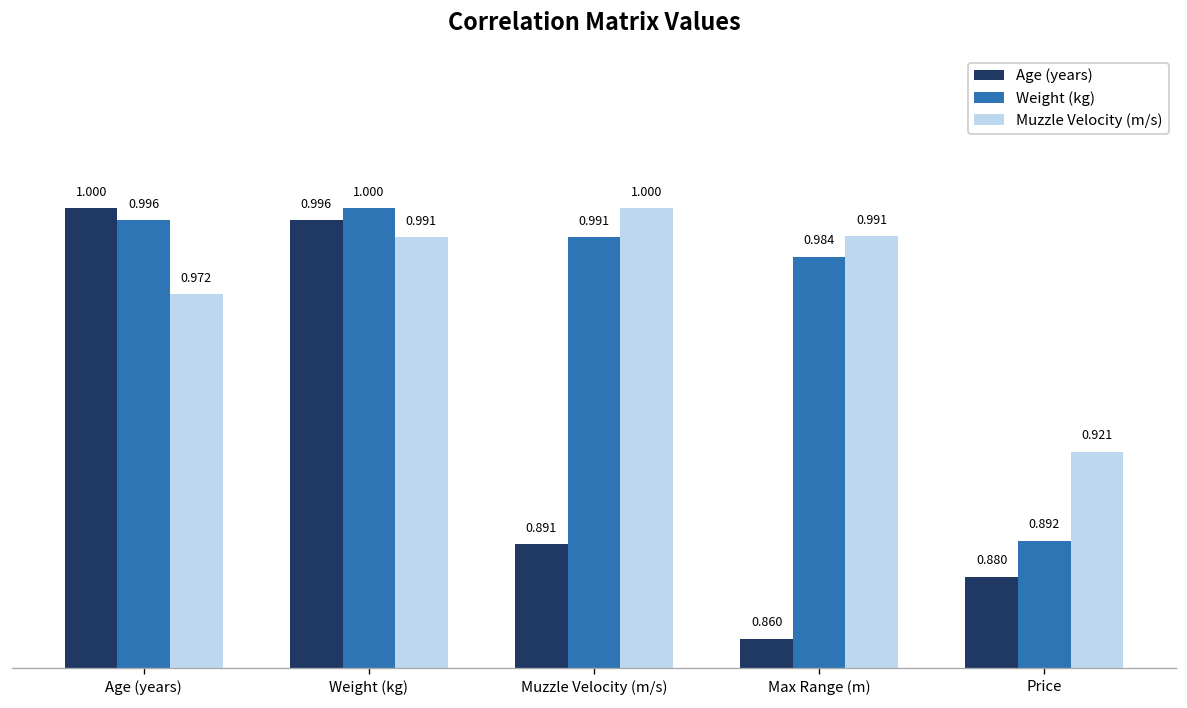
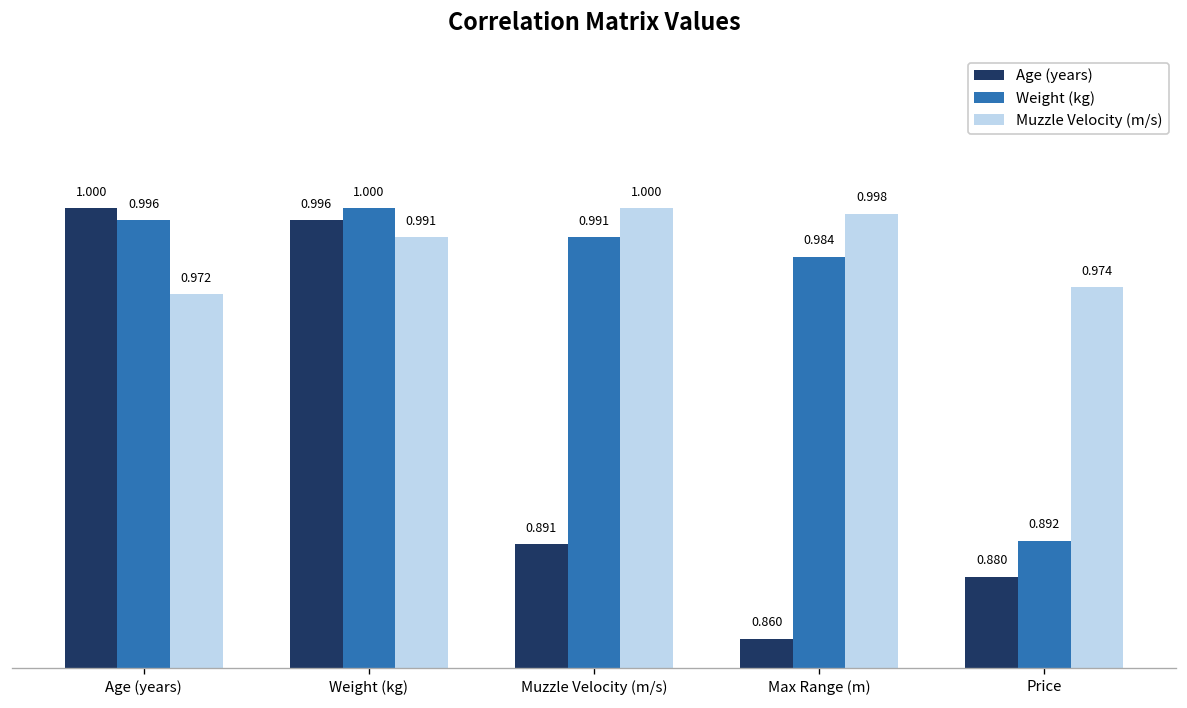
Muzzle Velocity (m/s), Max Range (m): 0.991 -> 0.998
Muzzle Velocity (m/s), Price: 0.921 -> 0.974
